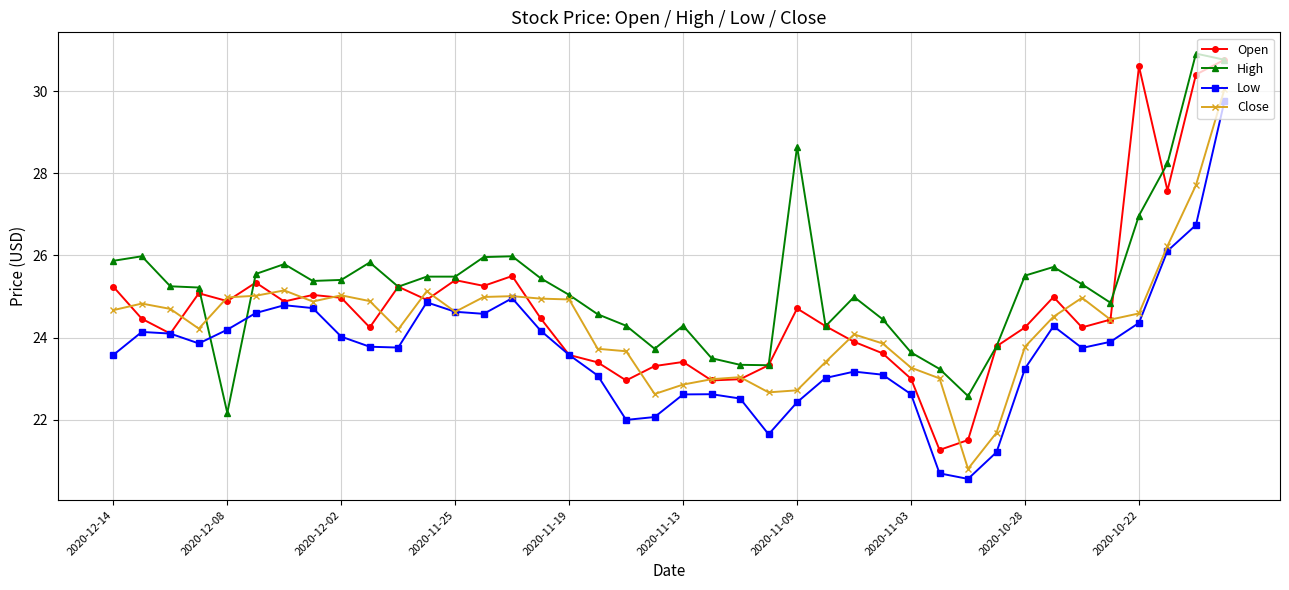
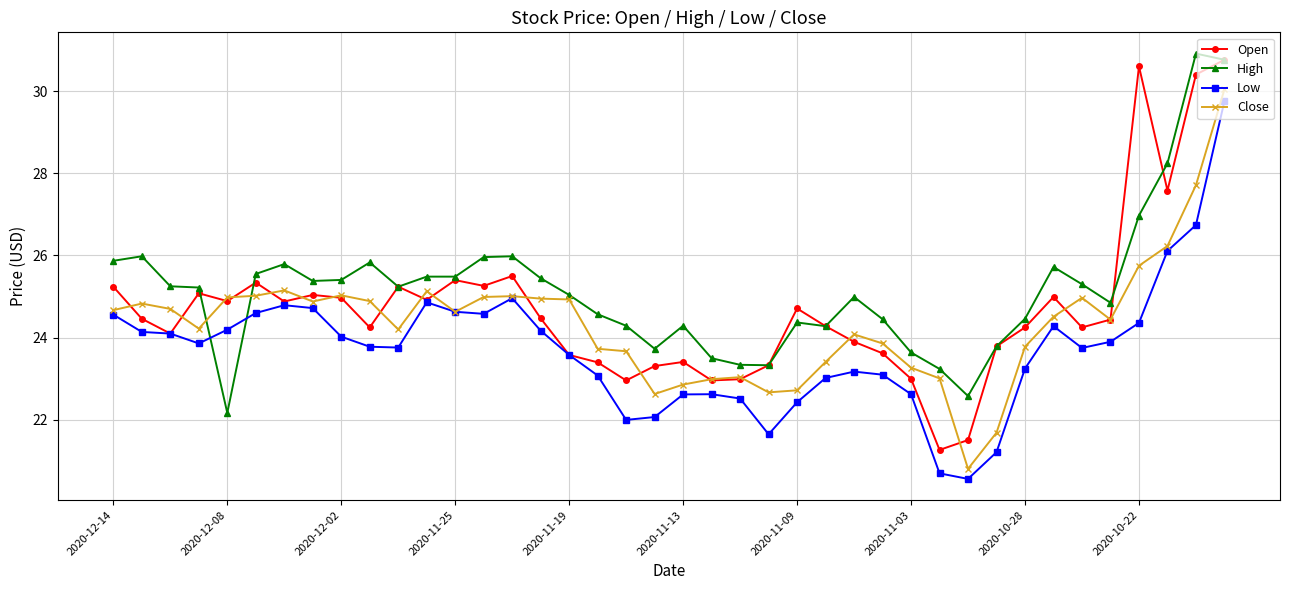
Low, 2020-12-14: 23.6 -> 24.6
High, 2020-11-09: 28.7 -> 24.4
High, 2020-10-28: 25.5 -> 24.5
Close, 2020-10-22: 24.6 -> 25.8
